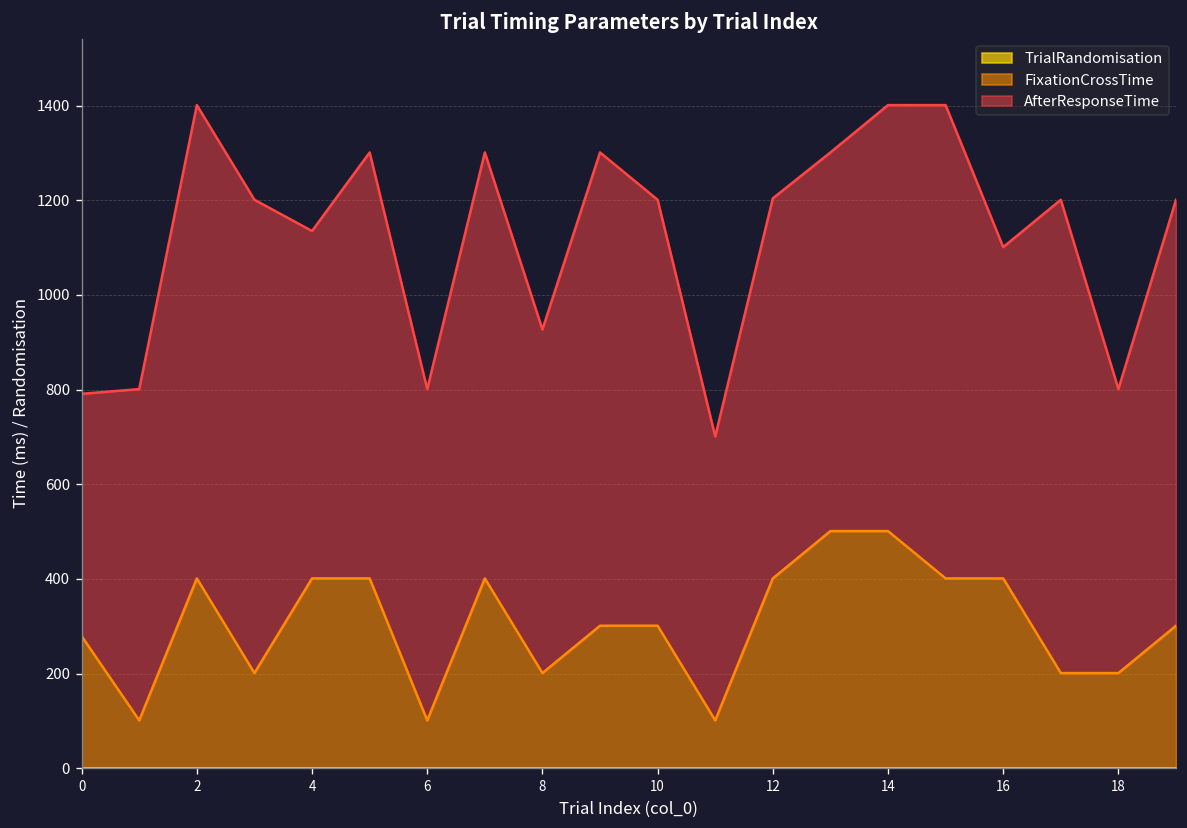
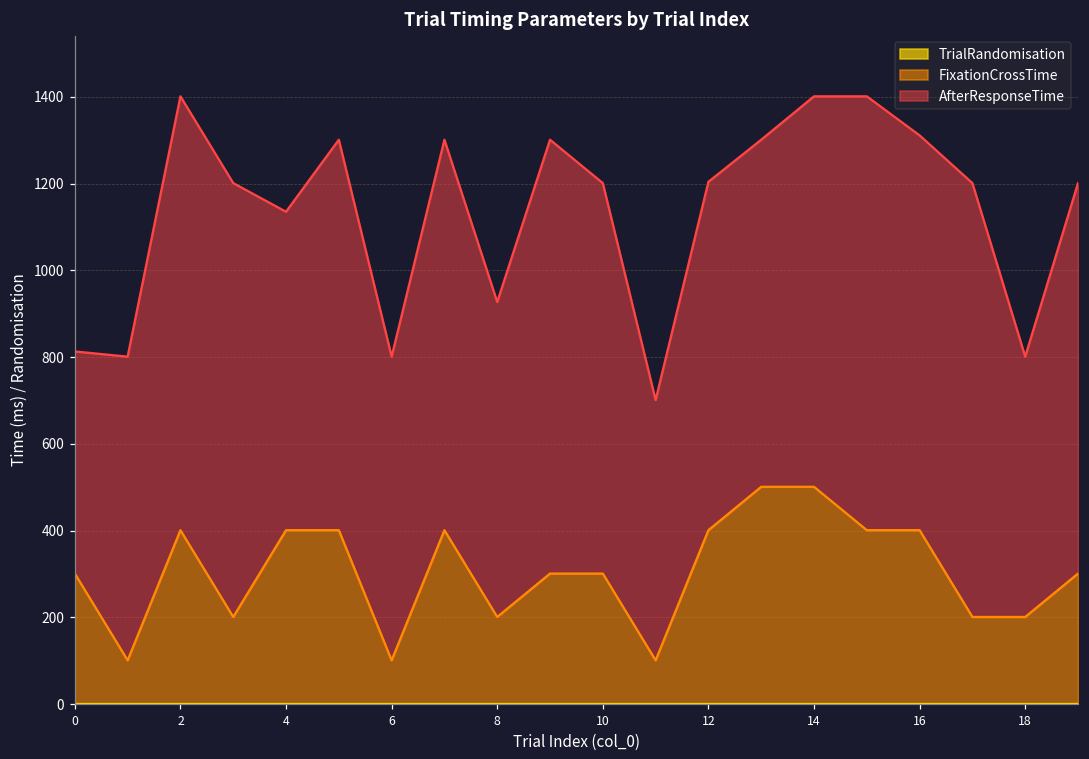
FixationCrossTime, 0: 280 -> 300
AfterResponseTime, 16: 700 -> 910
